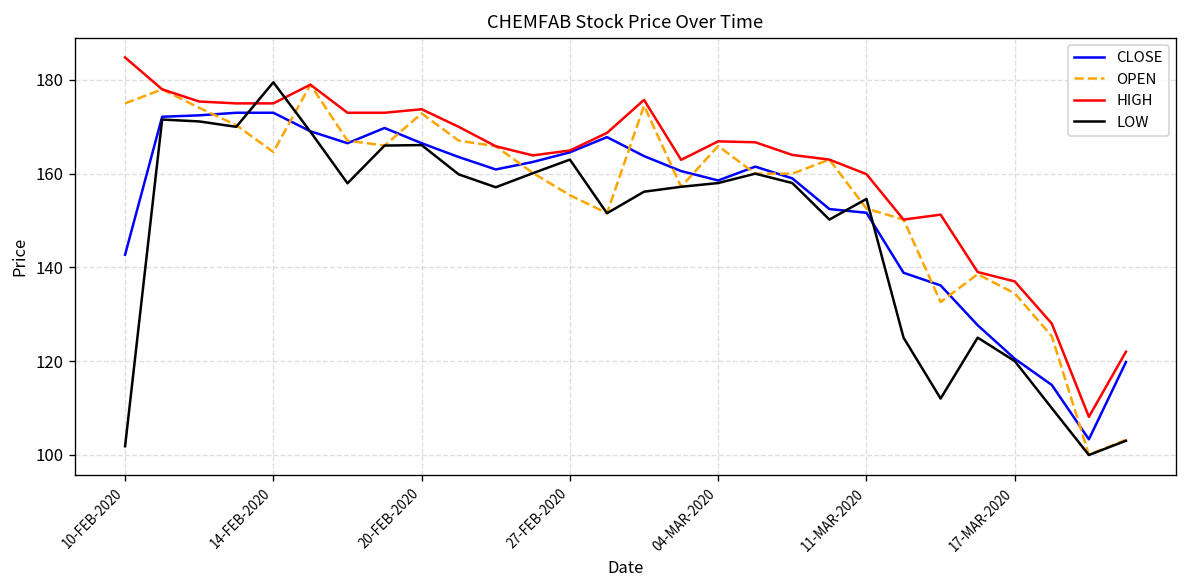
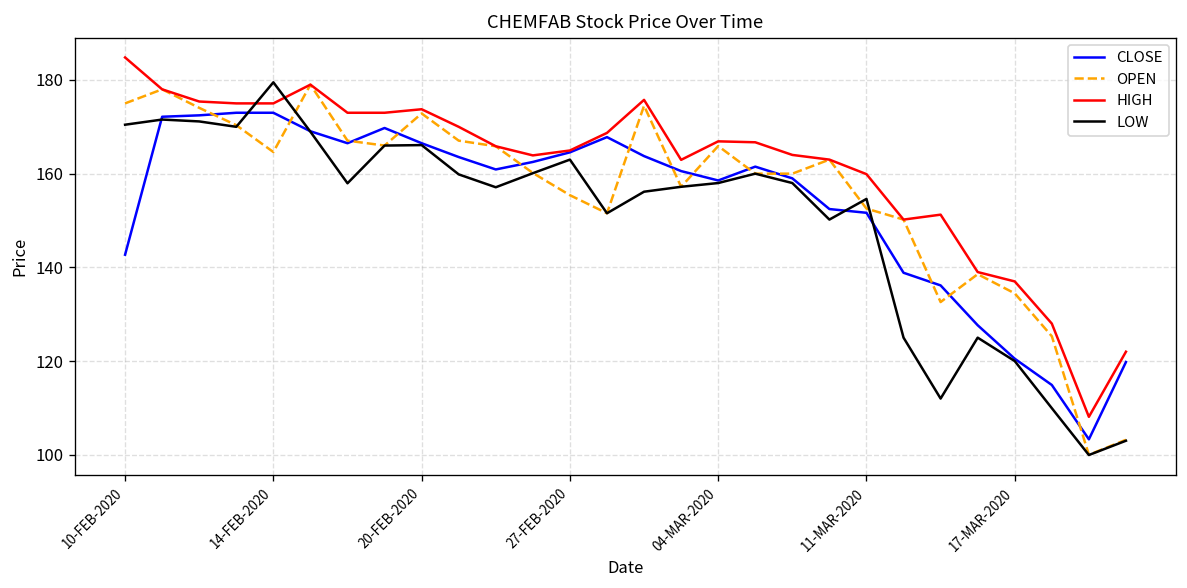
LOW, 10-FEB-2020: 102 -> 170
